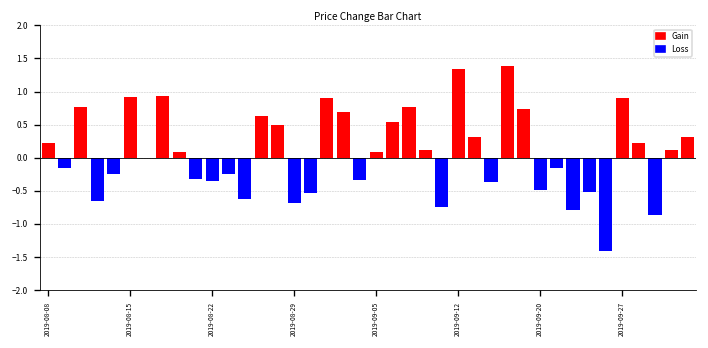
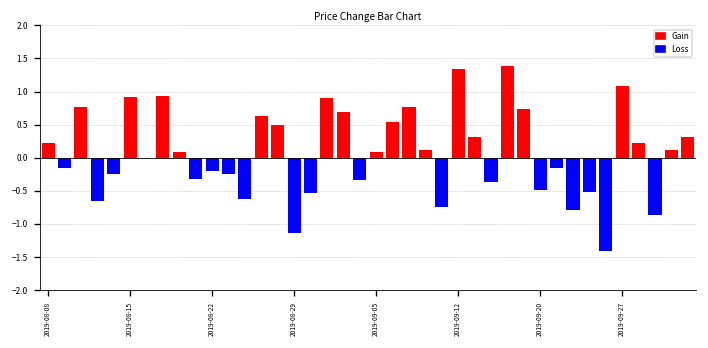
2019-08-22: -0.4 -> -0.2
2019-08-29: -0.7 -> -1.1
2019-09-27: 0.9 -> 1.1
